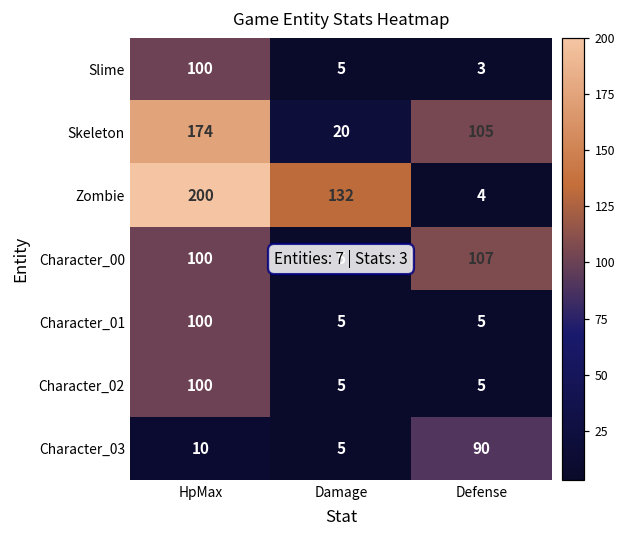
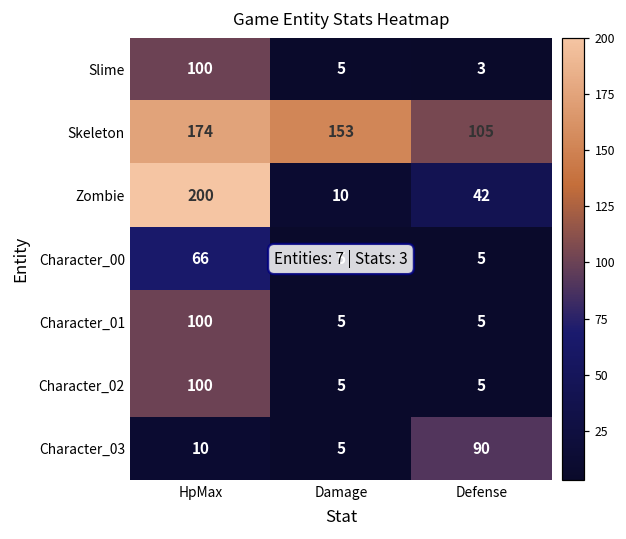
Skeleton, Damage: 20 -> 153
Zombie, Damage: 132 -> 10
Zombie, Defense: 4 -> 42
Character_00, HpMax: 100 -> 66
Character_00, Defense: 107 -> 5
